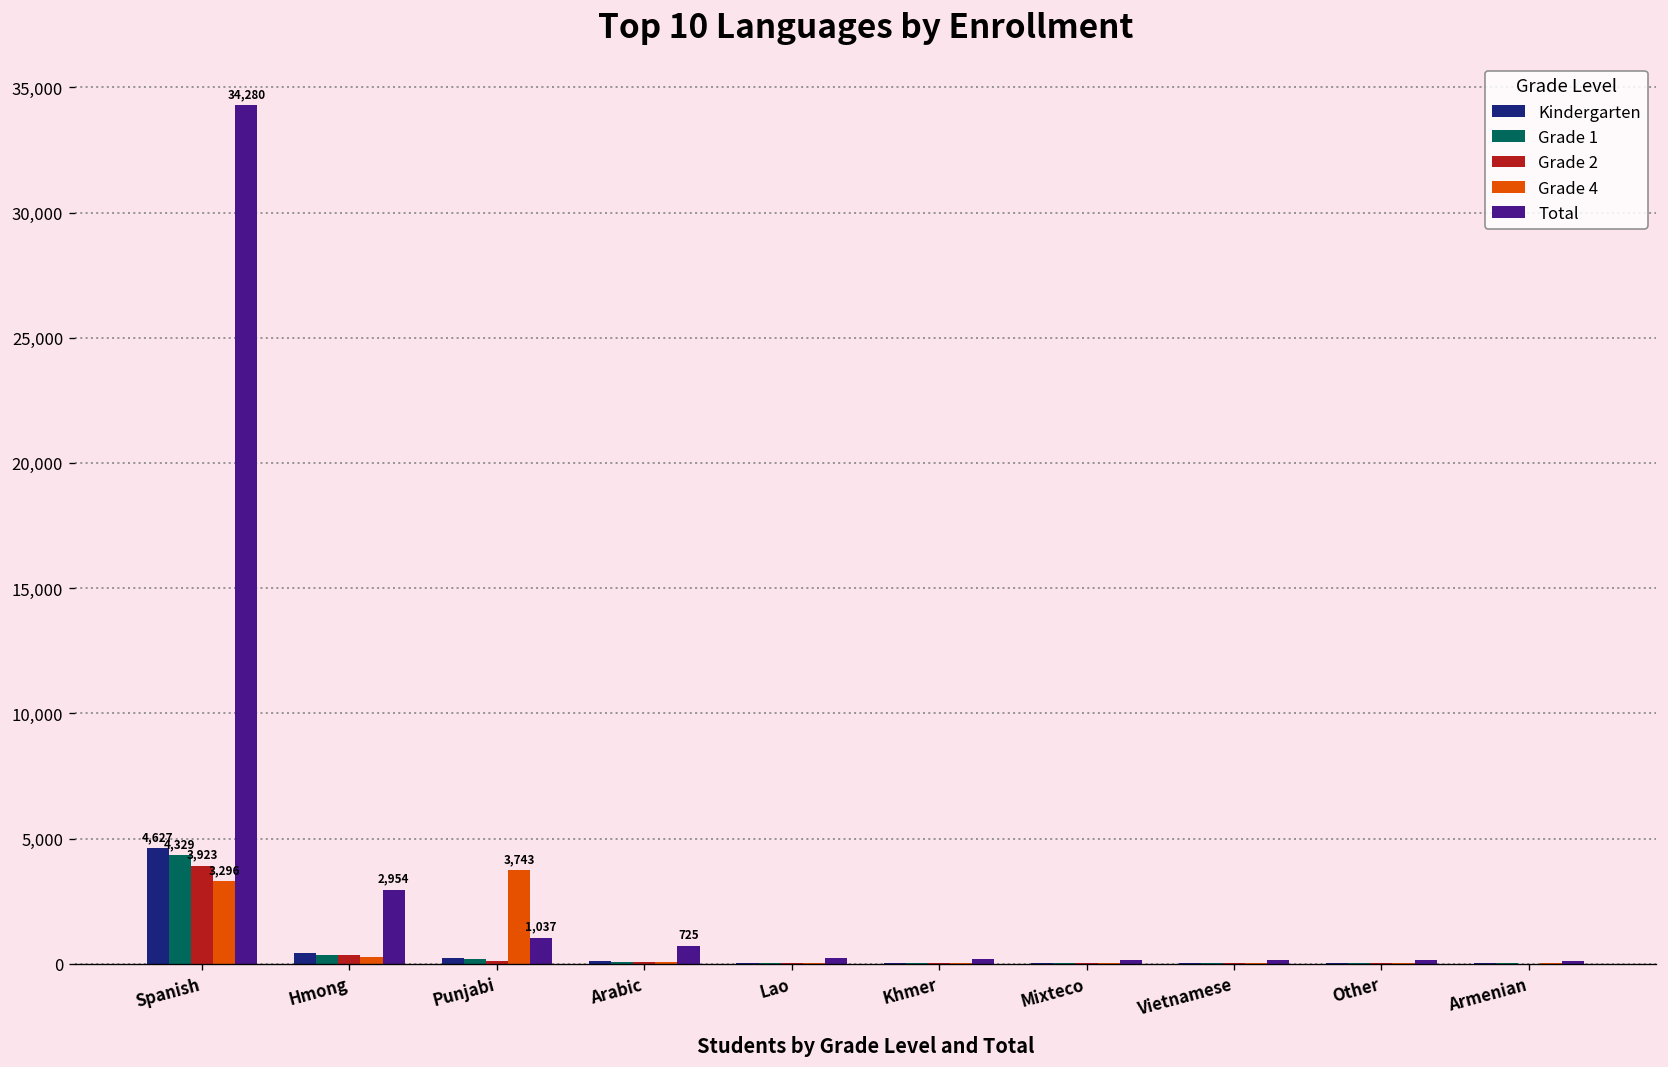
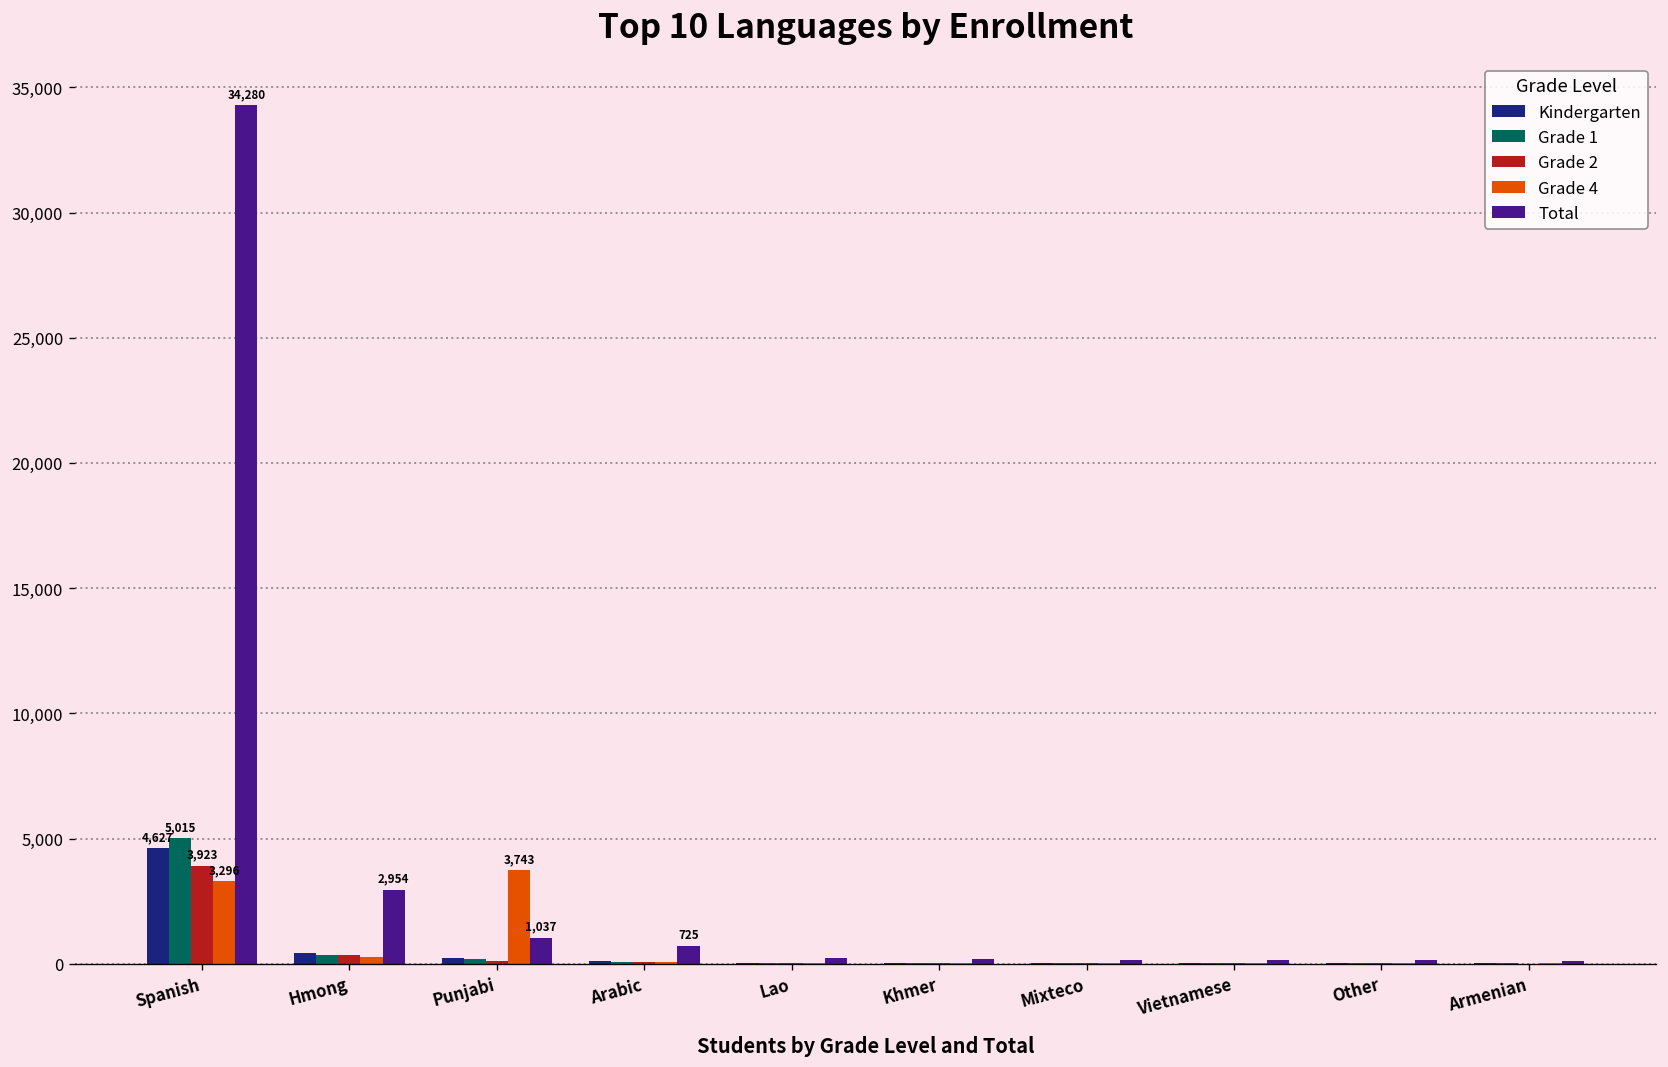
Grade 1, Spanish: 4,329 -> 5,015
